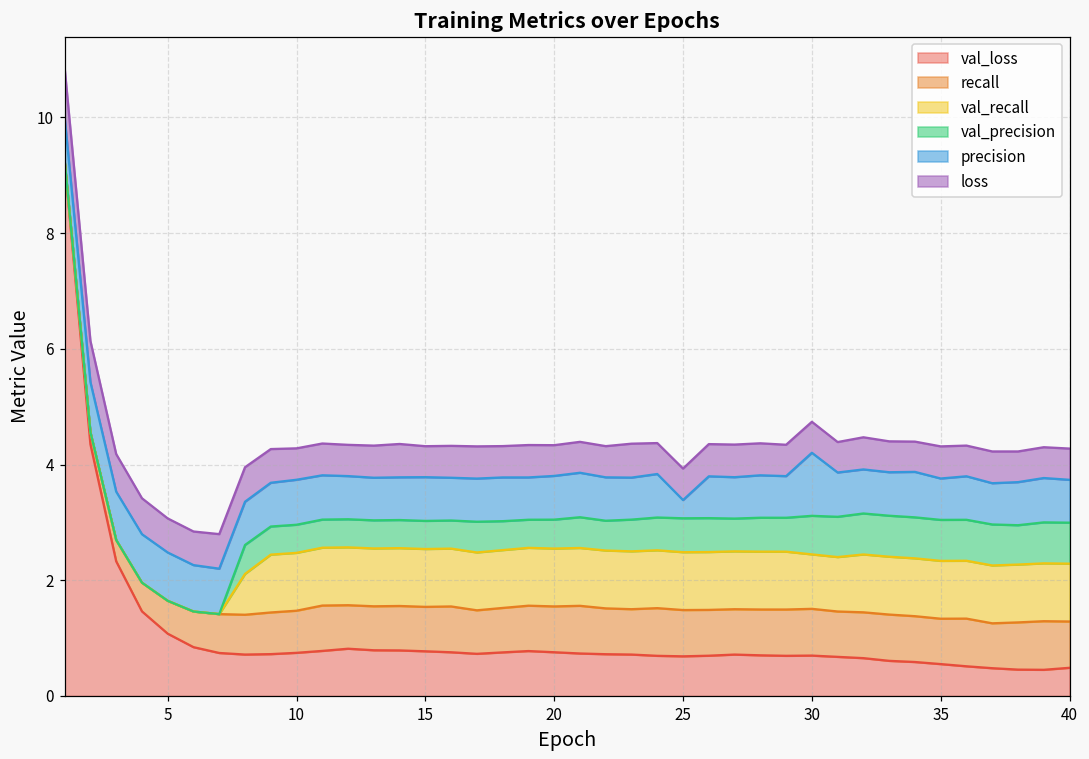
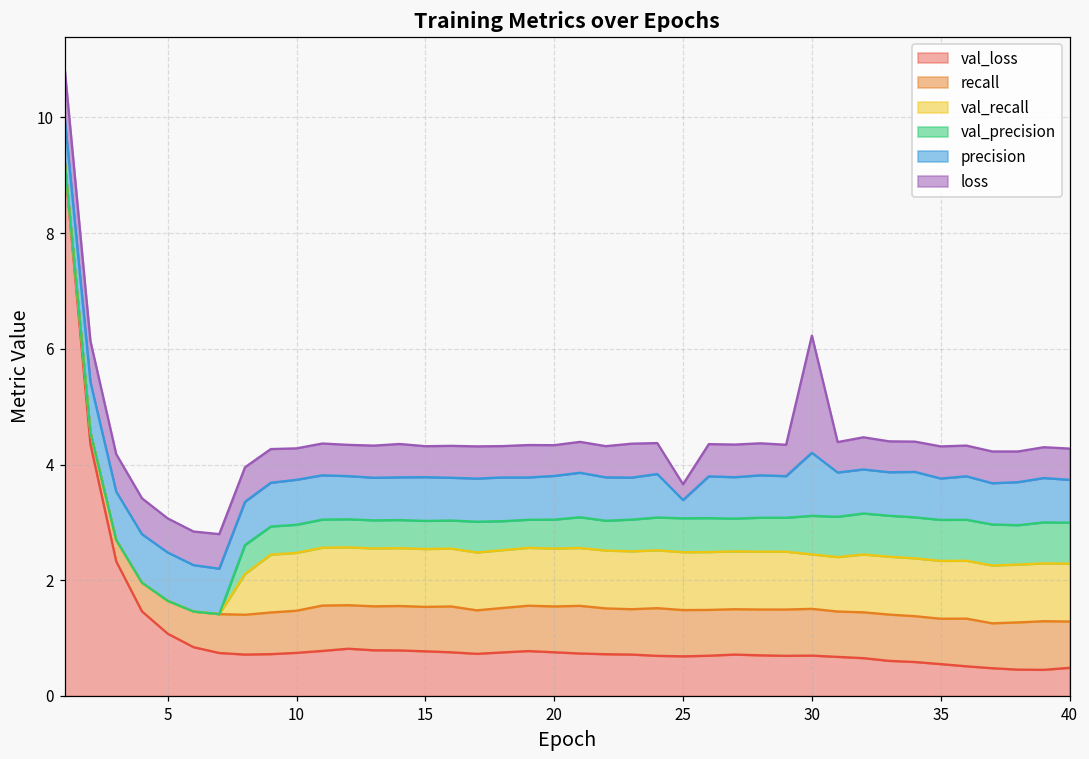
loss, 25: 0.5 -> 0.3
loss, 30: 0.5 -> 2.0
